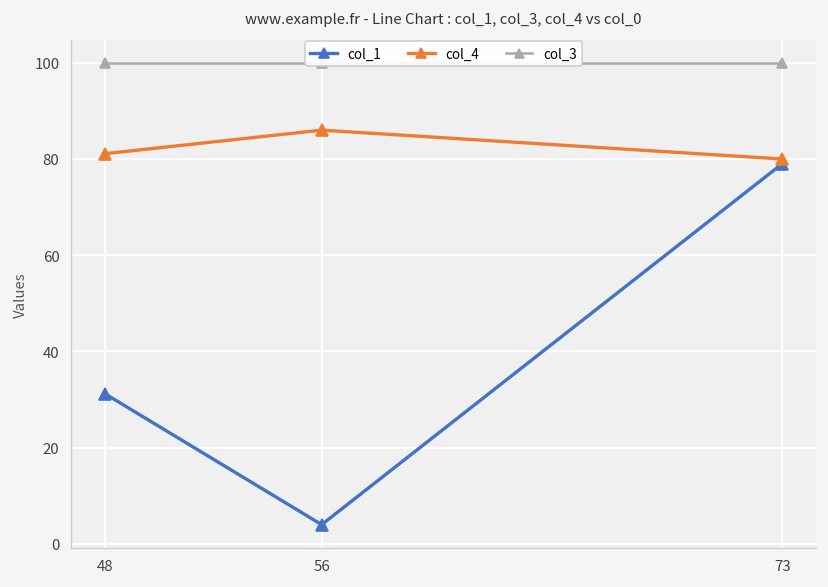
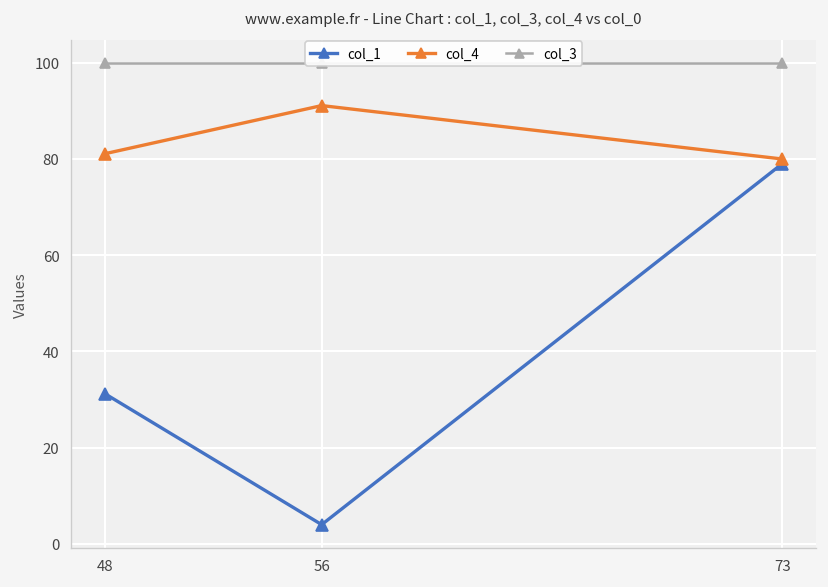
col_4, 56: 86 -> 91
